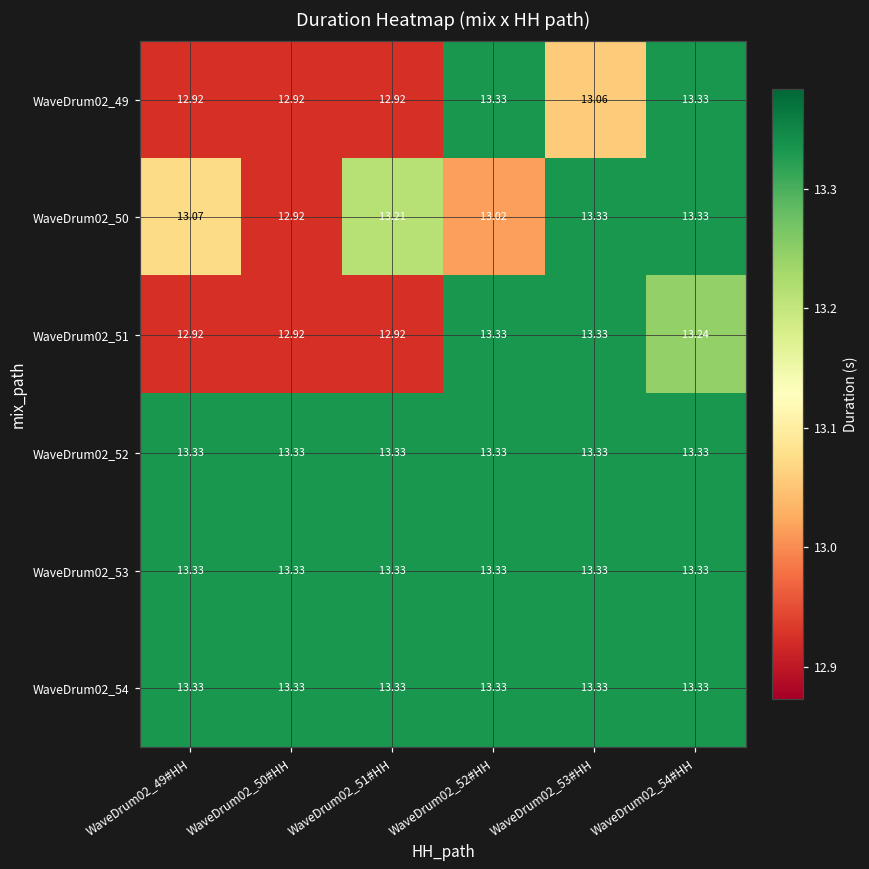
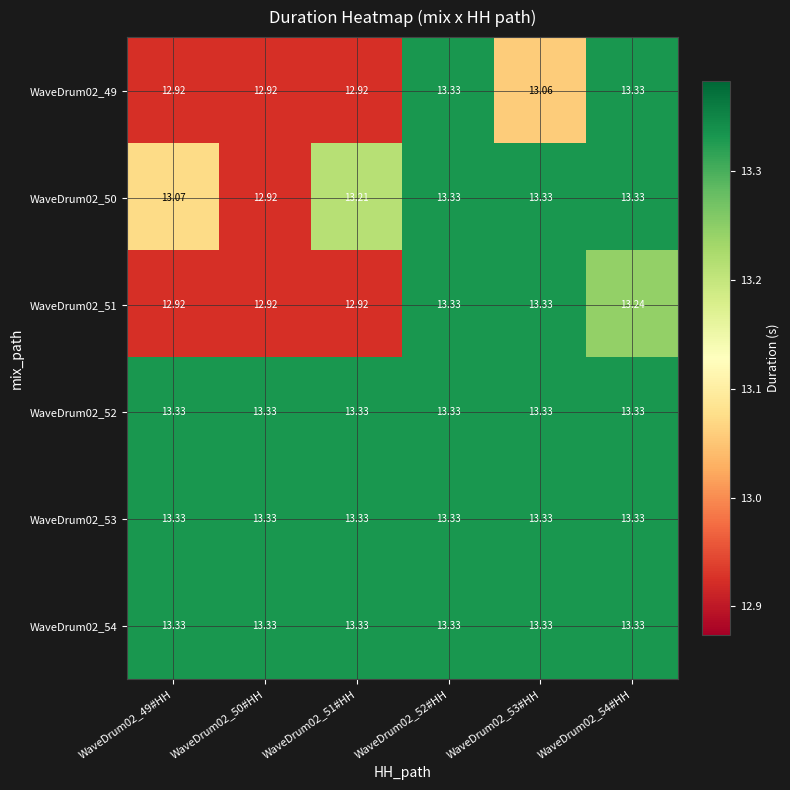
WaveDrum02_50, WaveDrum02_52#HH: 13.02 -> 13.33
